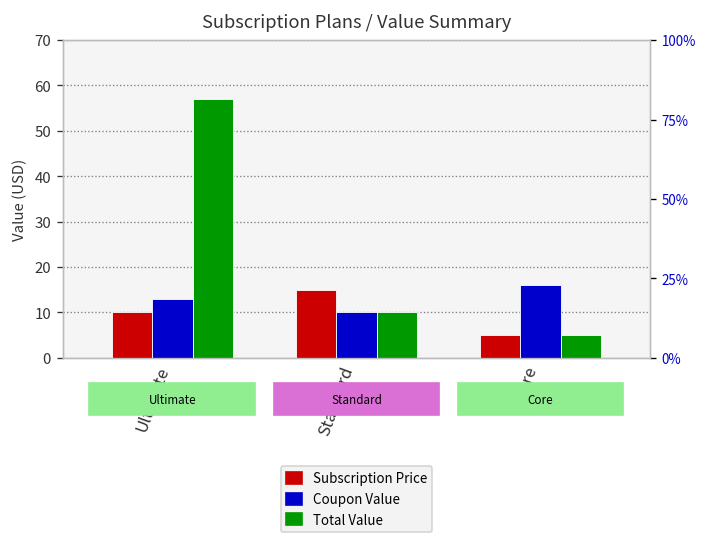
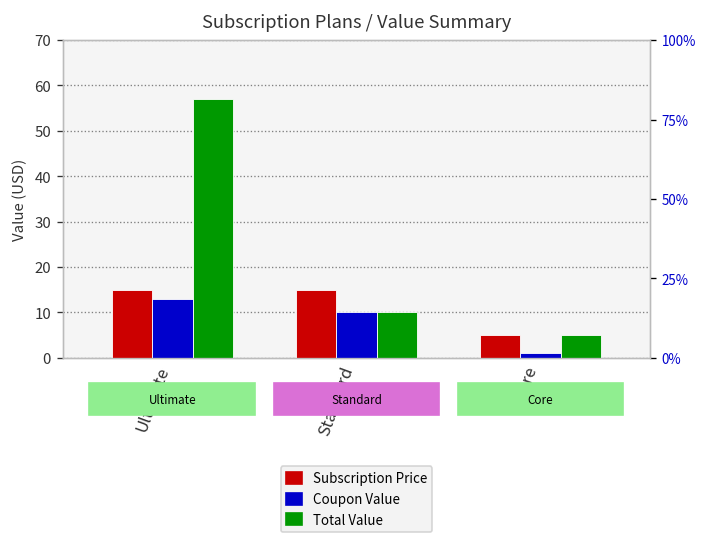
Subscription Price, Ultimate: 10 -> 15
Coupon Value, Core: 16 -> 1
